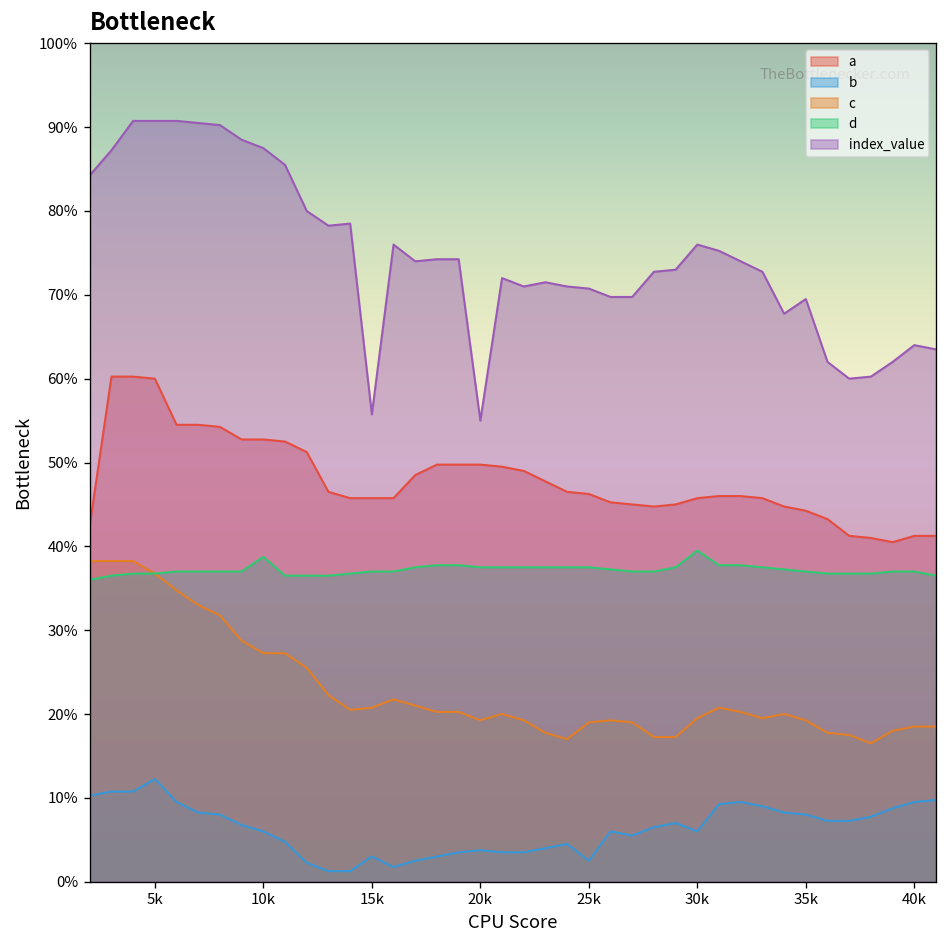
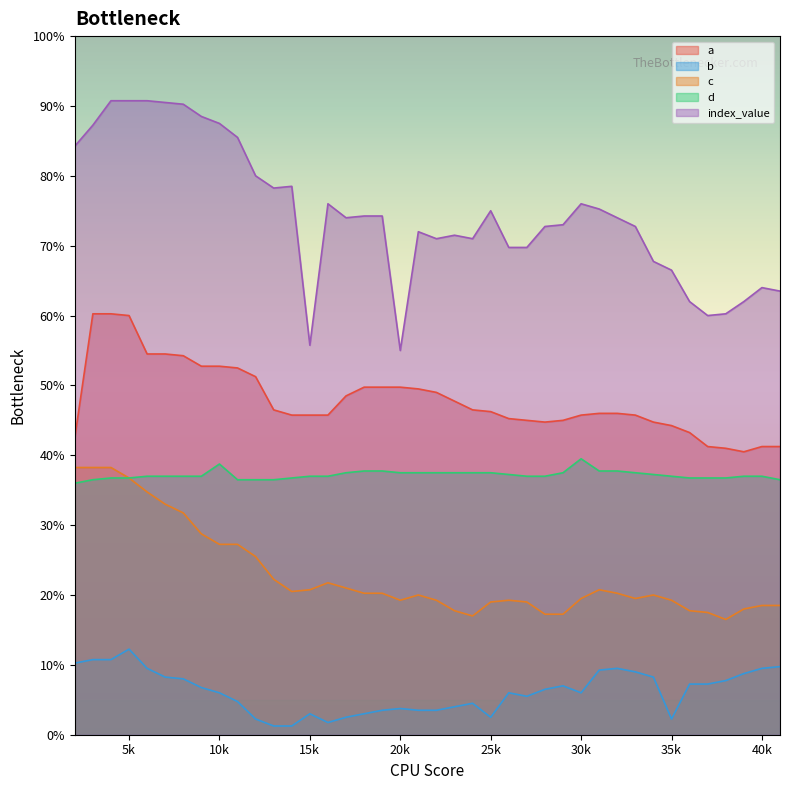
index_value, 25k: 71% -> 75%
b, 35k: 8% -> 2%
index_value, 35k: 70% -> 67%
